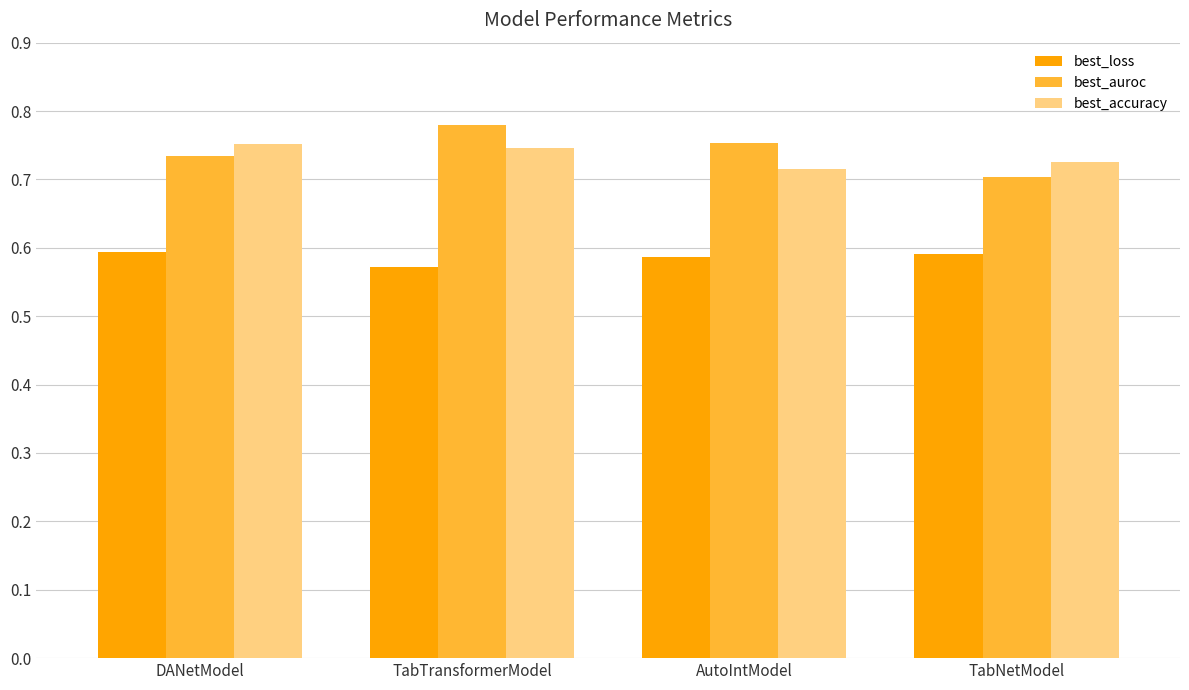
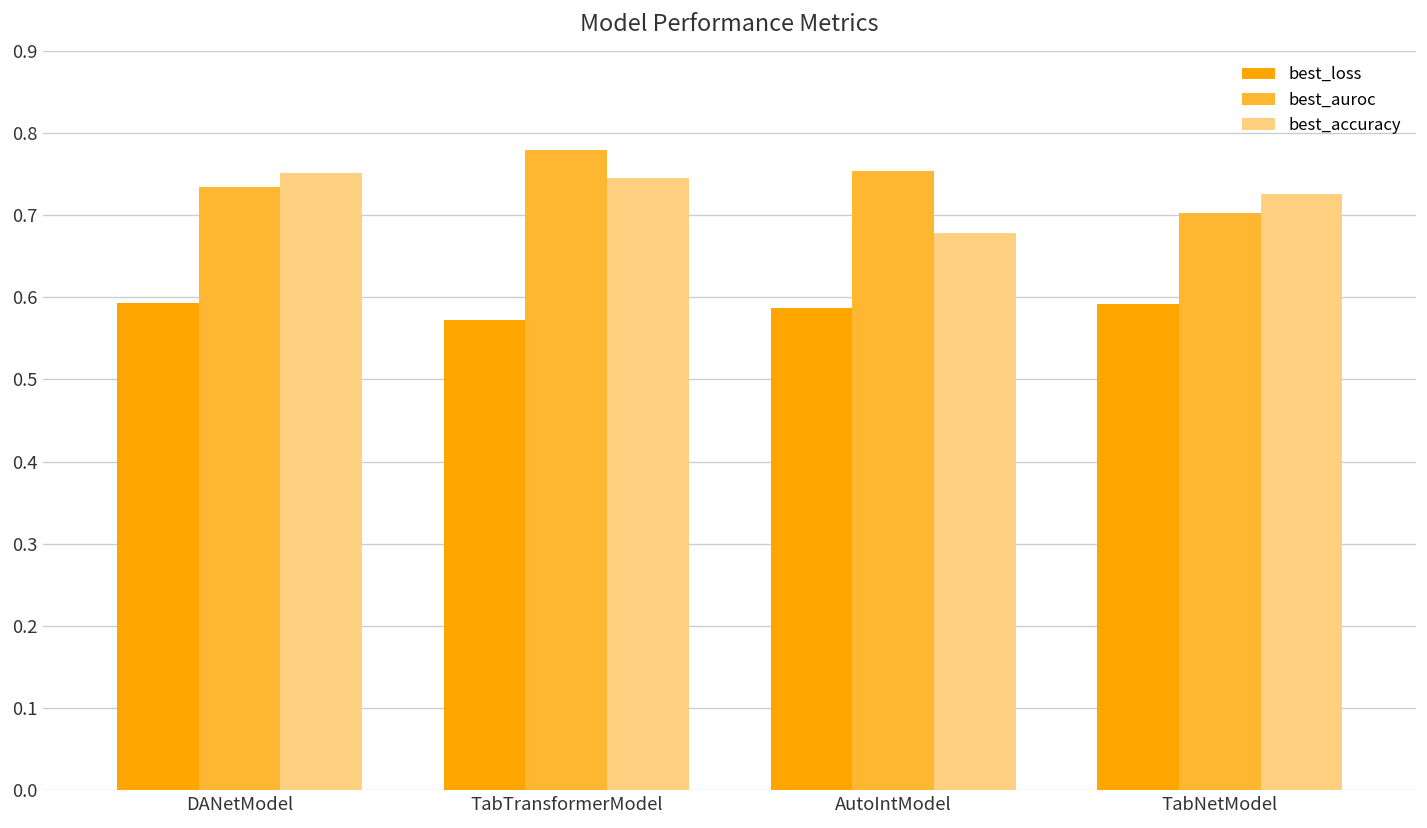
best_accuracy, AutoIntModel: 0.72 -> 0.68
